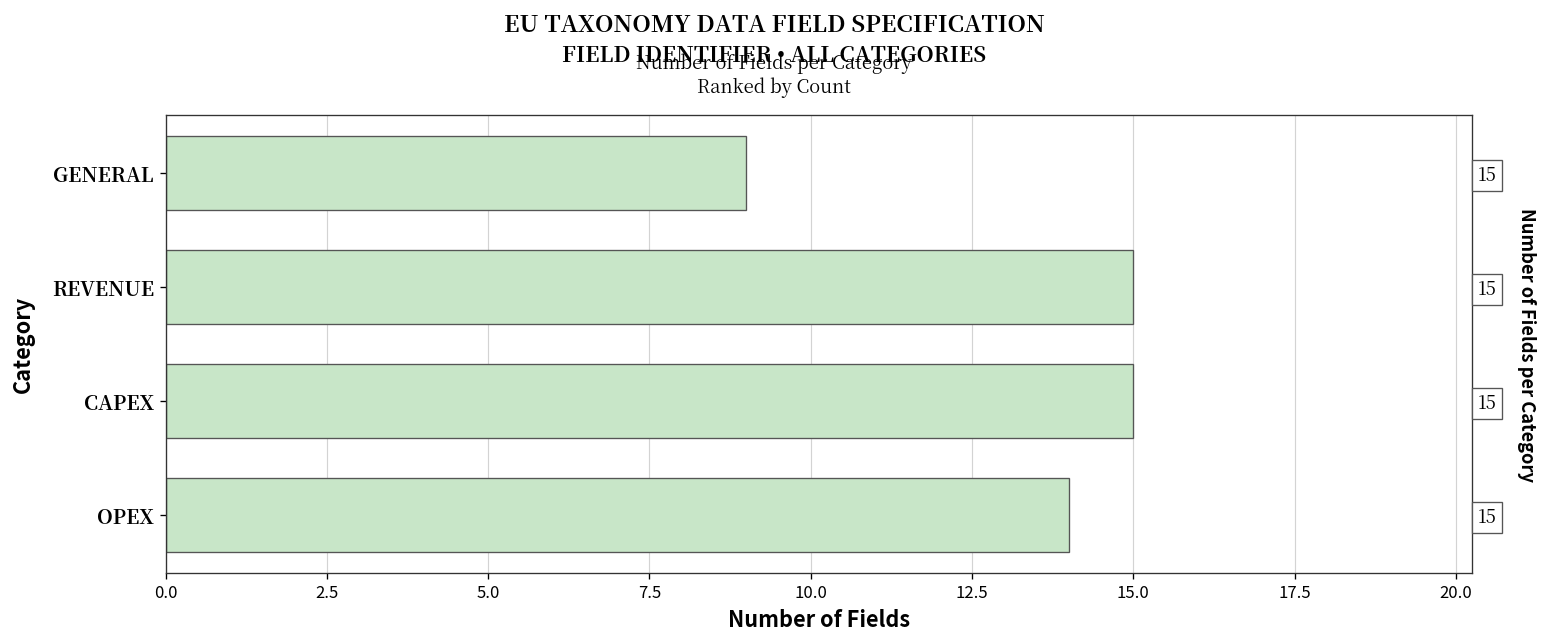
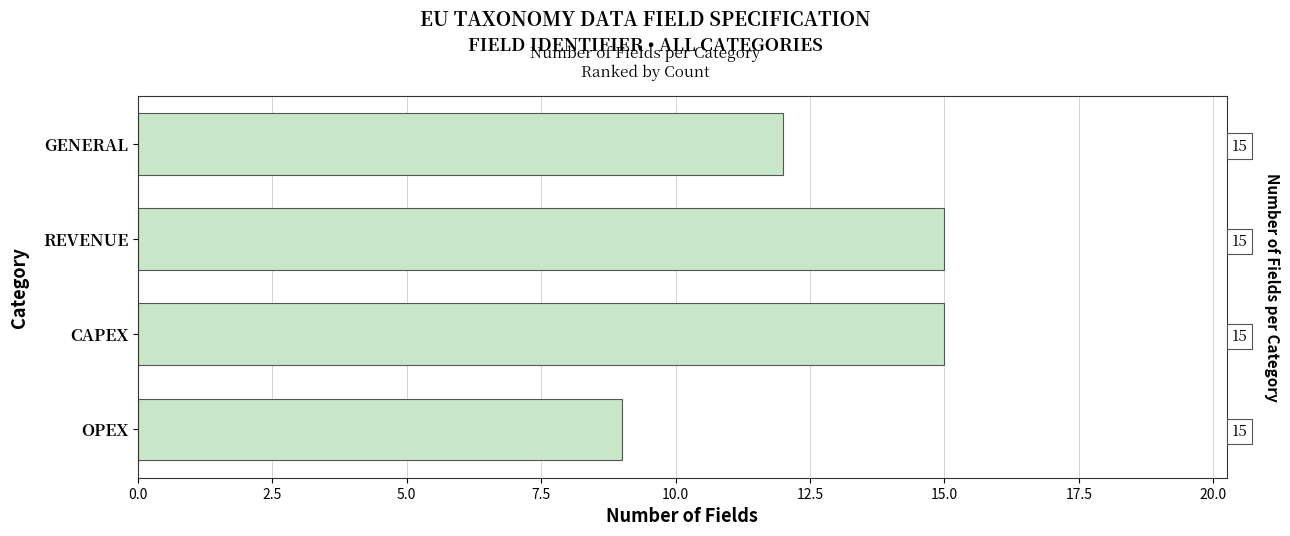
GENERAL: 9 -> 12
OPEX: 14 -> 9
